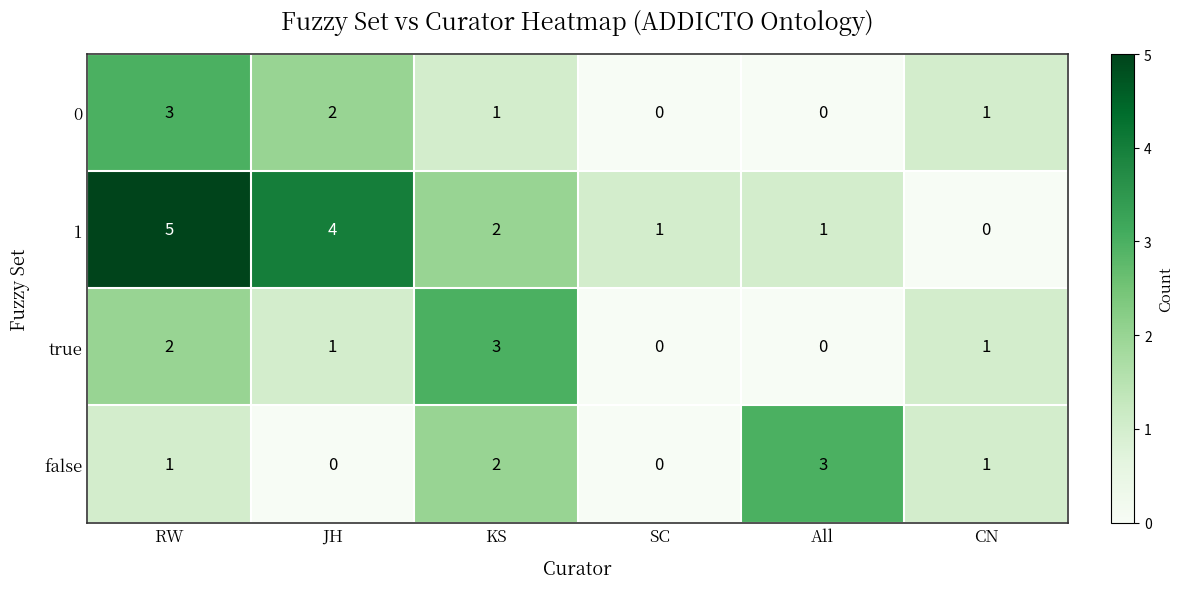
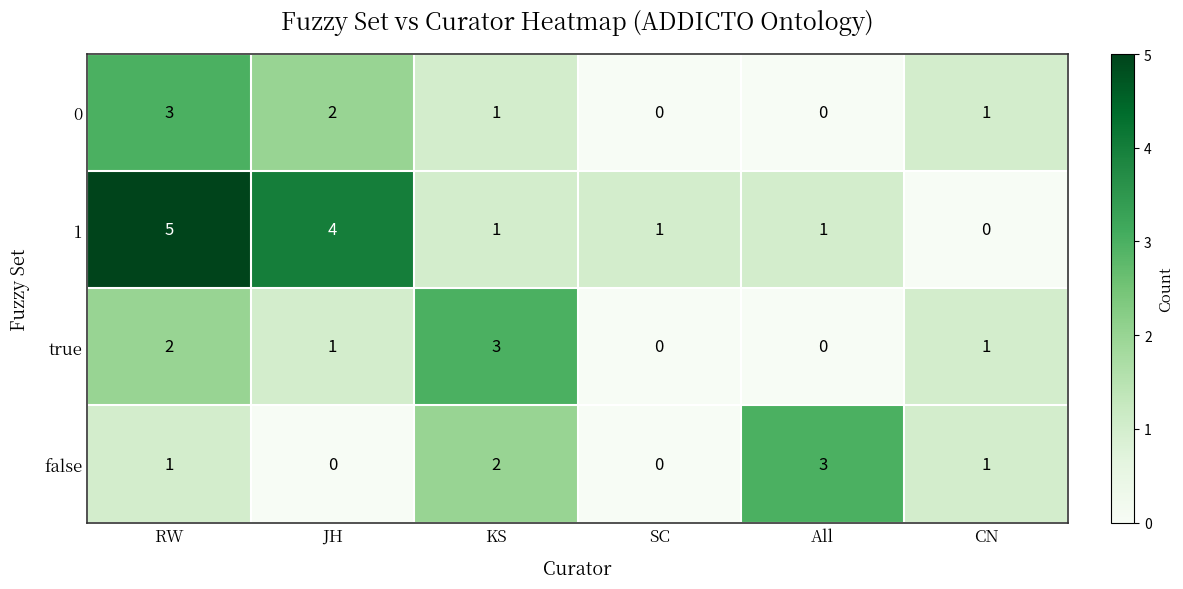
1, KS: 2 -> 1
